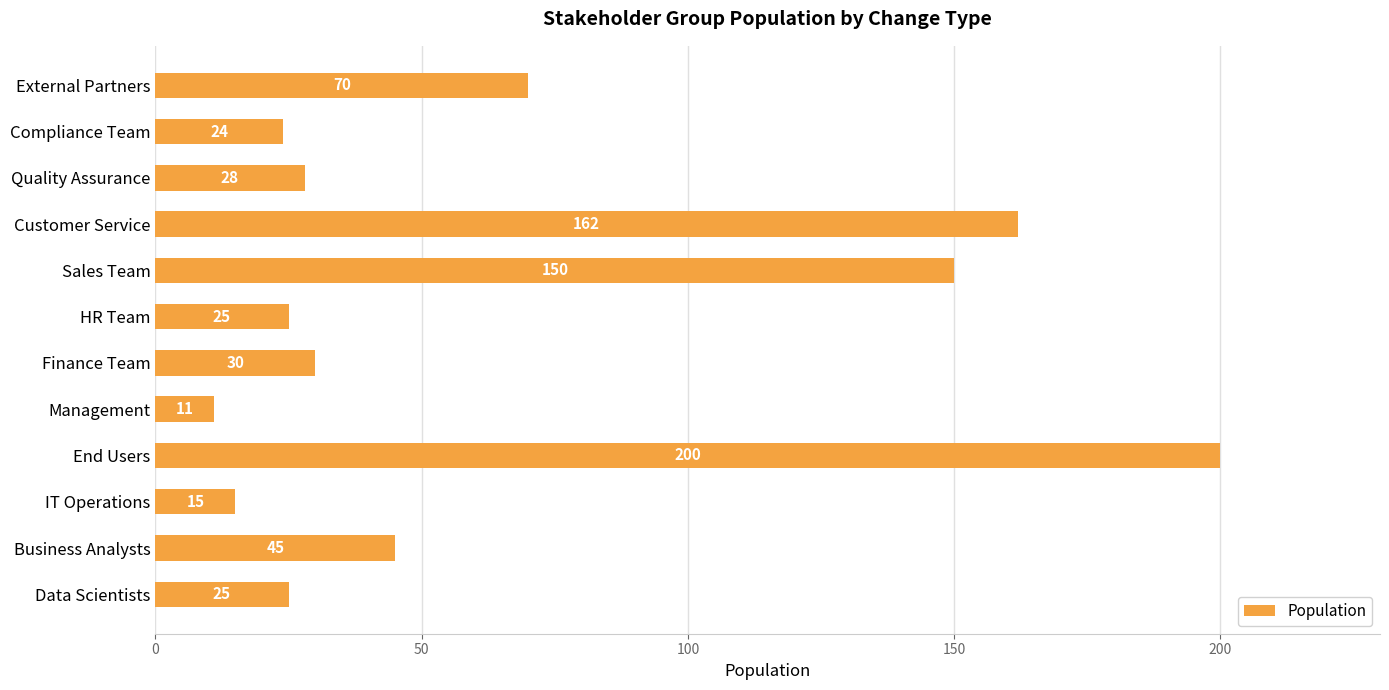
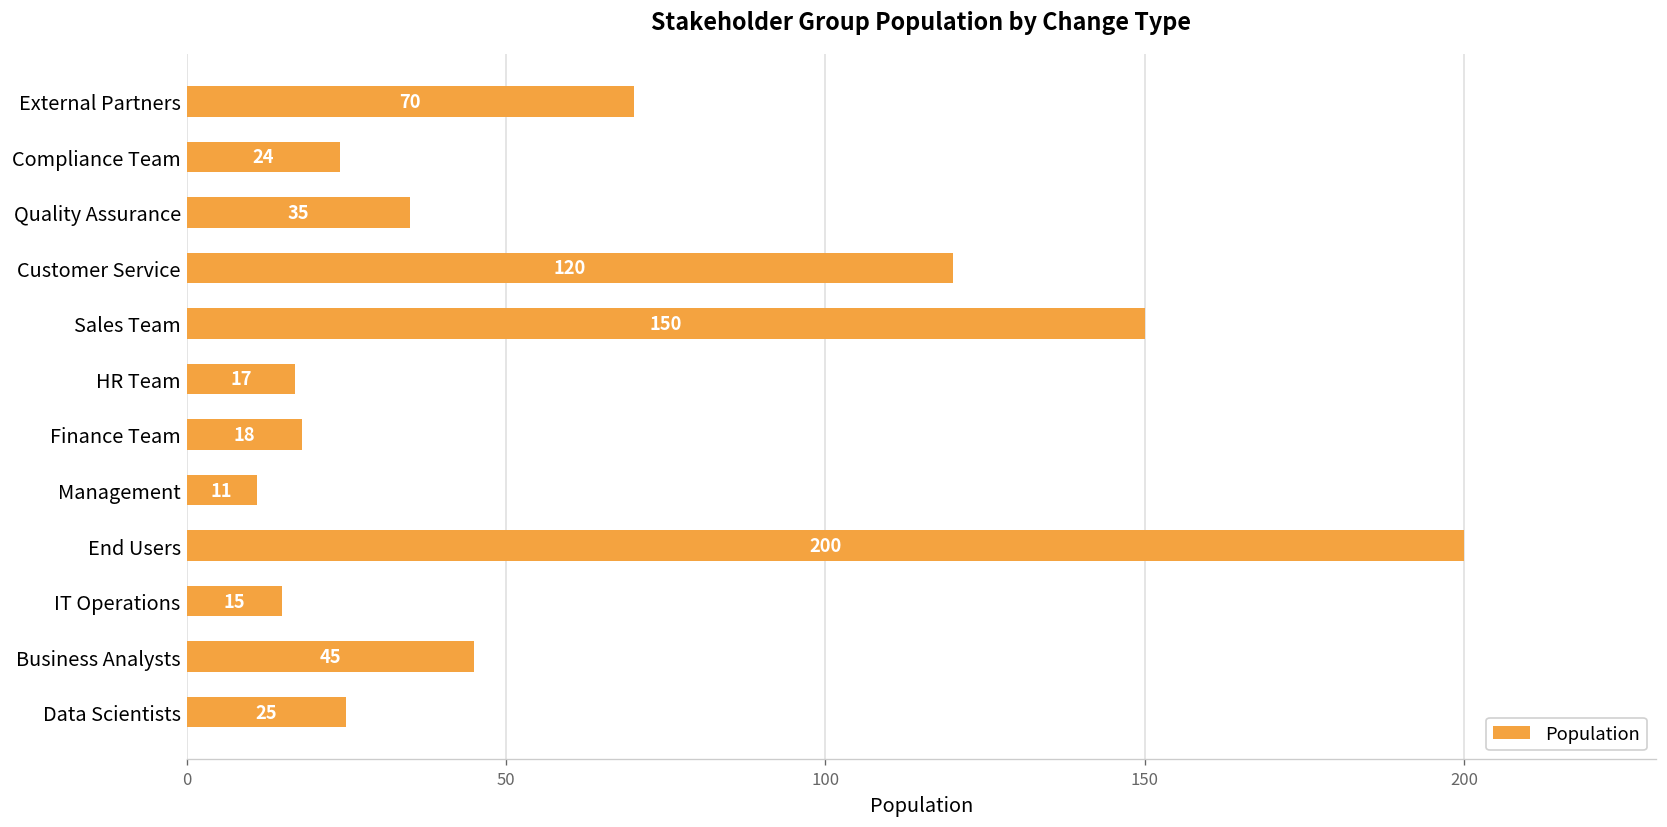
Quality Assurance: 28 -> 35
Customer Service: 162 -> 120
HR Team: 25 -> 17
Finance Team: 30 -> 18
